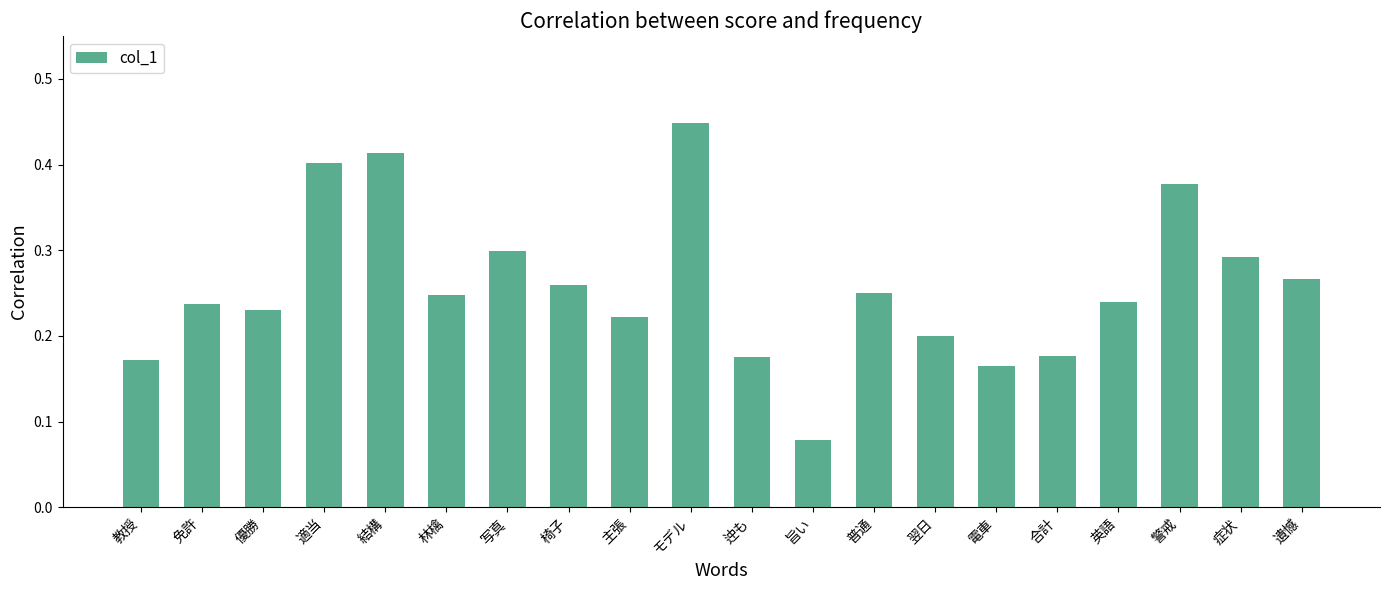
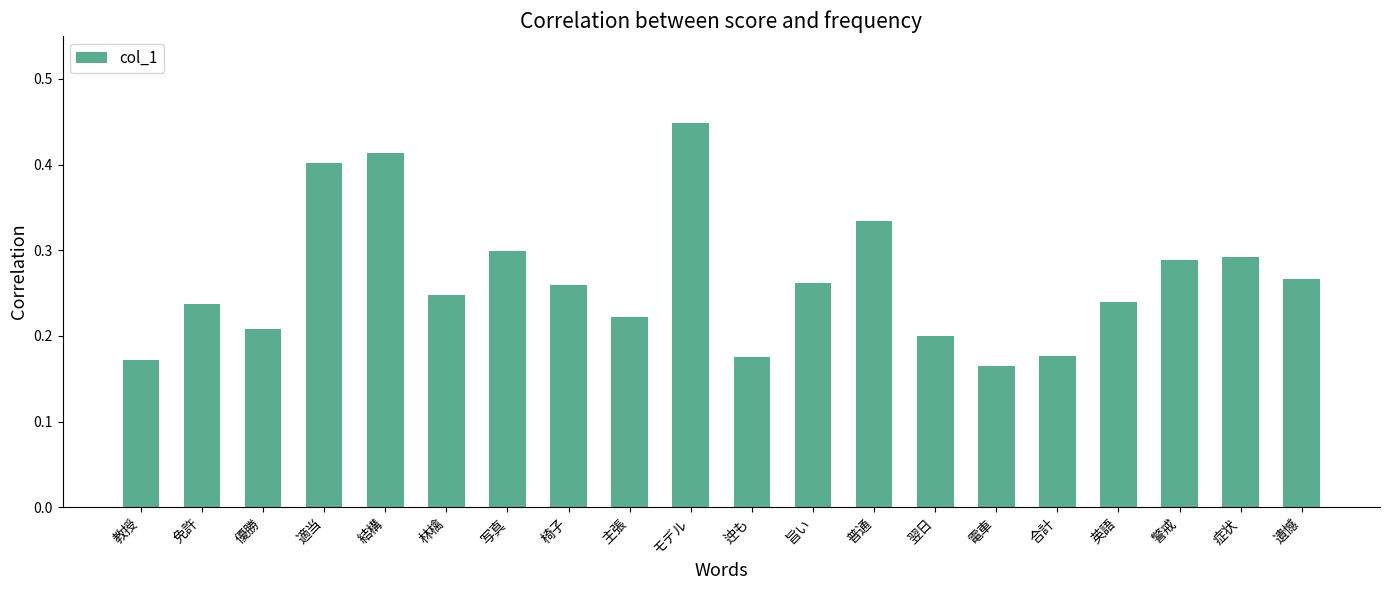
優勝: 0.23 -> 0.21
旨い: 0.08 -> 0.26
普通: 0.25 -> 0.33
警戒: 0.38 -> 0.29
